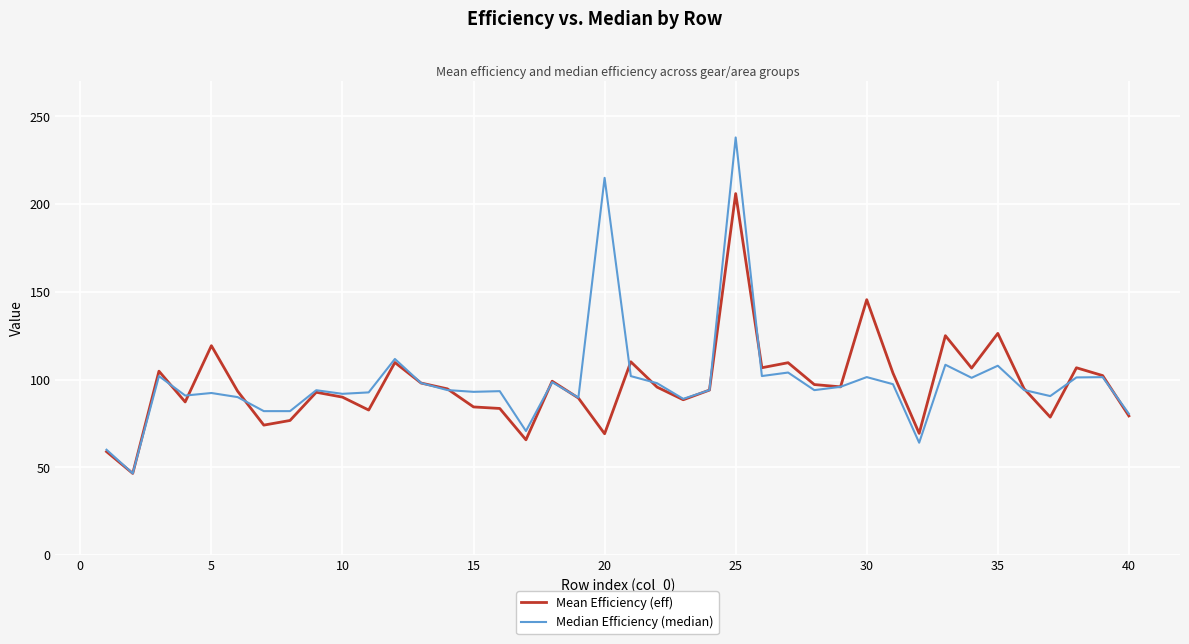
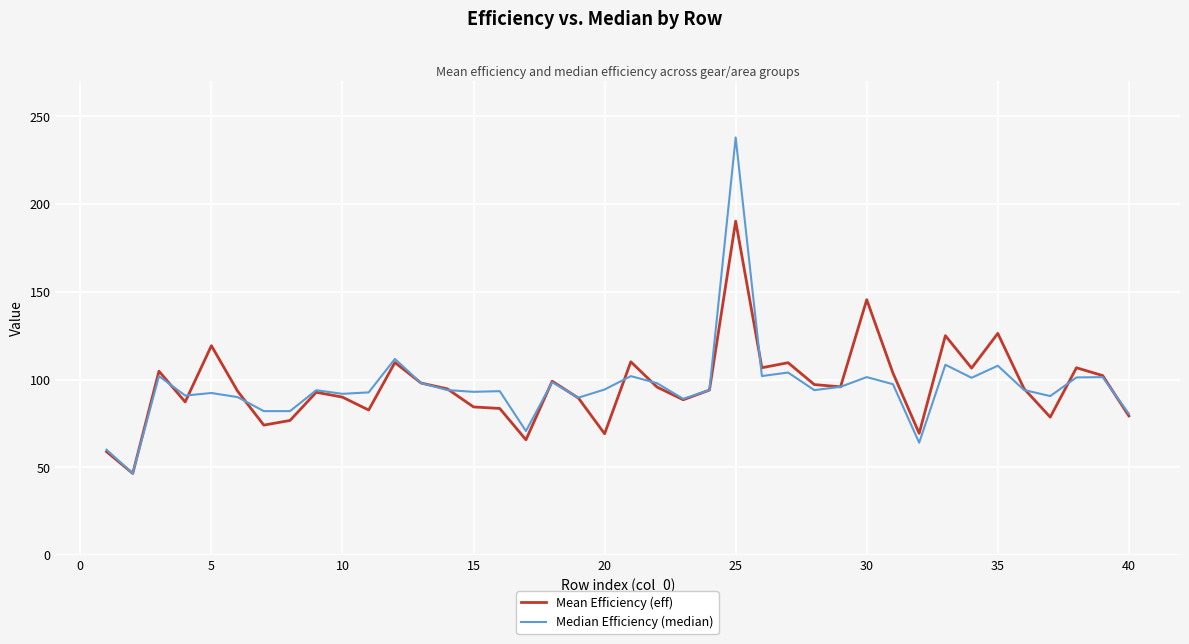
Median Efficiency (median), 20: 215 -> 94
Mean Efficiency (eff), 25: 206 -> 190
